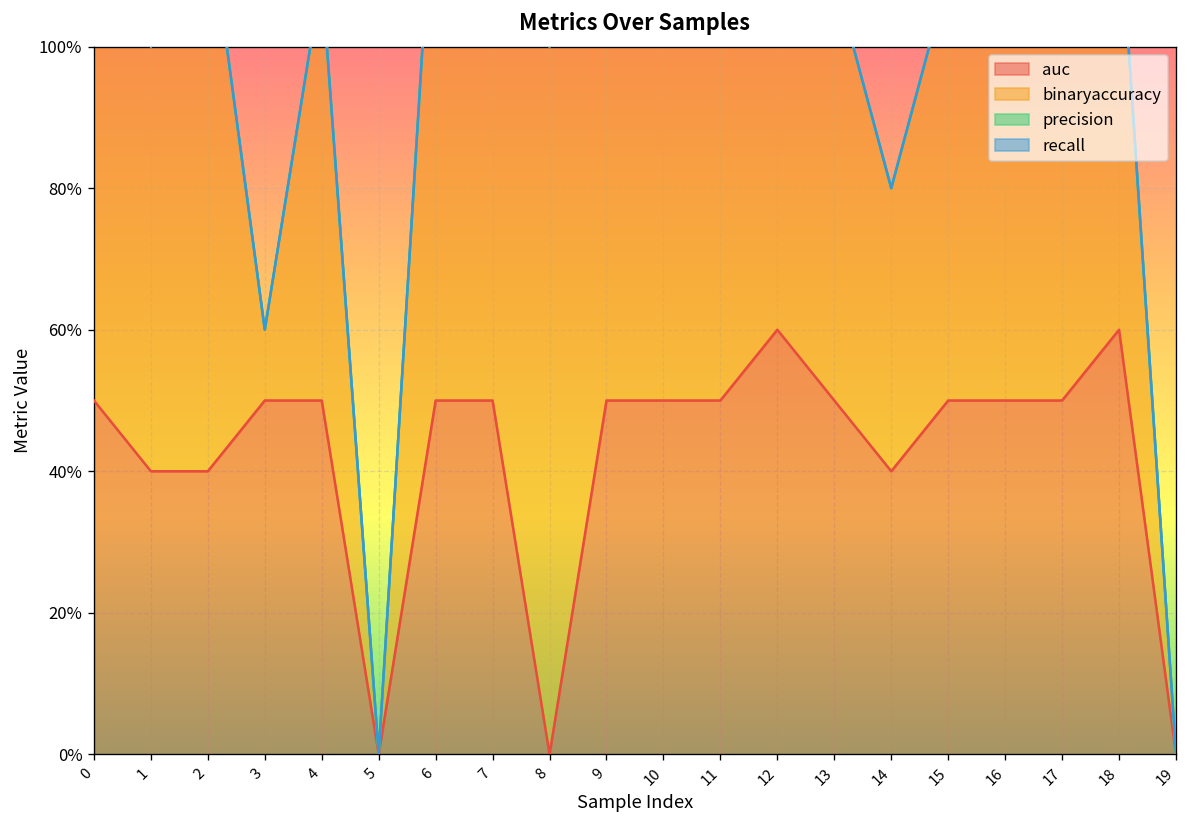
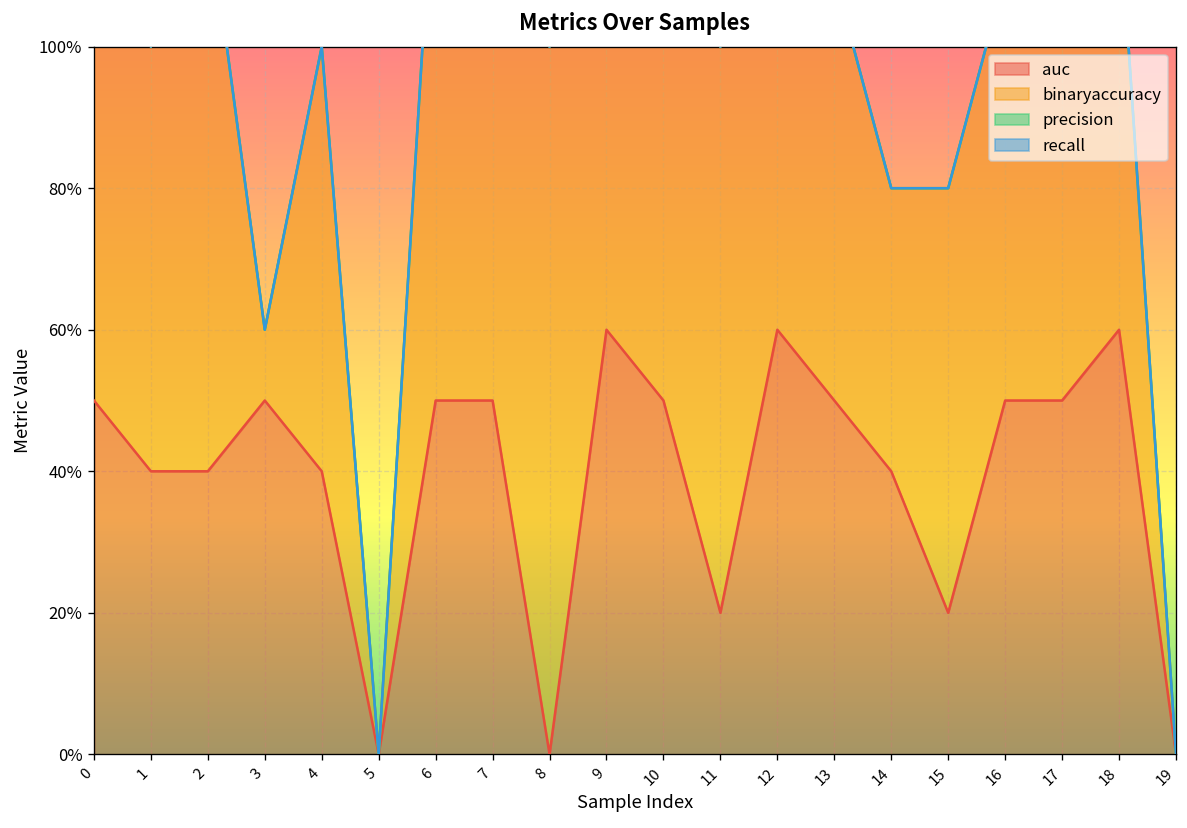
auc, 4: 50% -> 40%
auc, 9: 50% -> 60%
auc, 11: 50% -> 20%
auc, 15: 50% -> 20%
